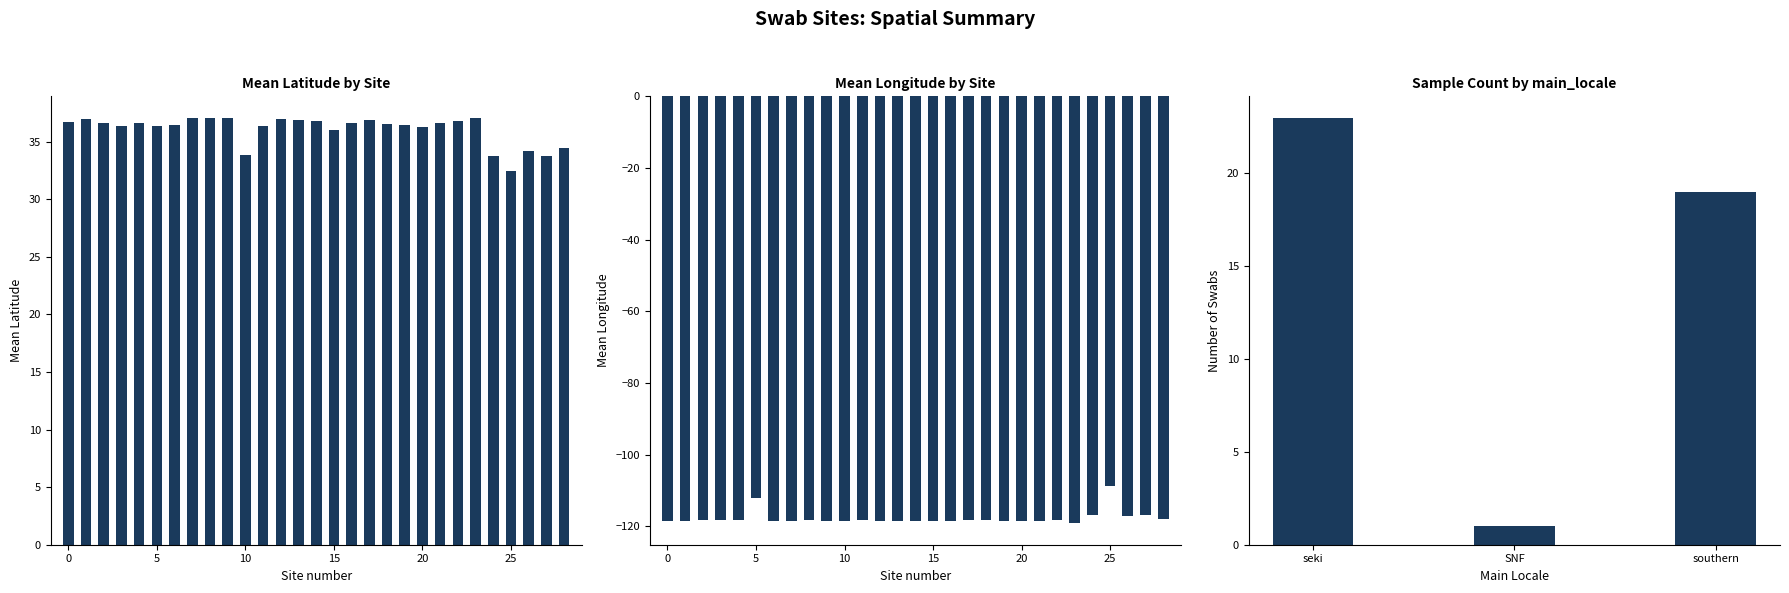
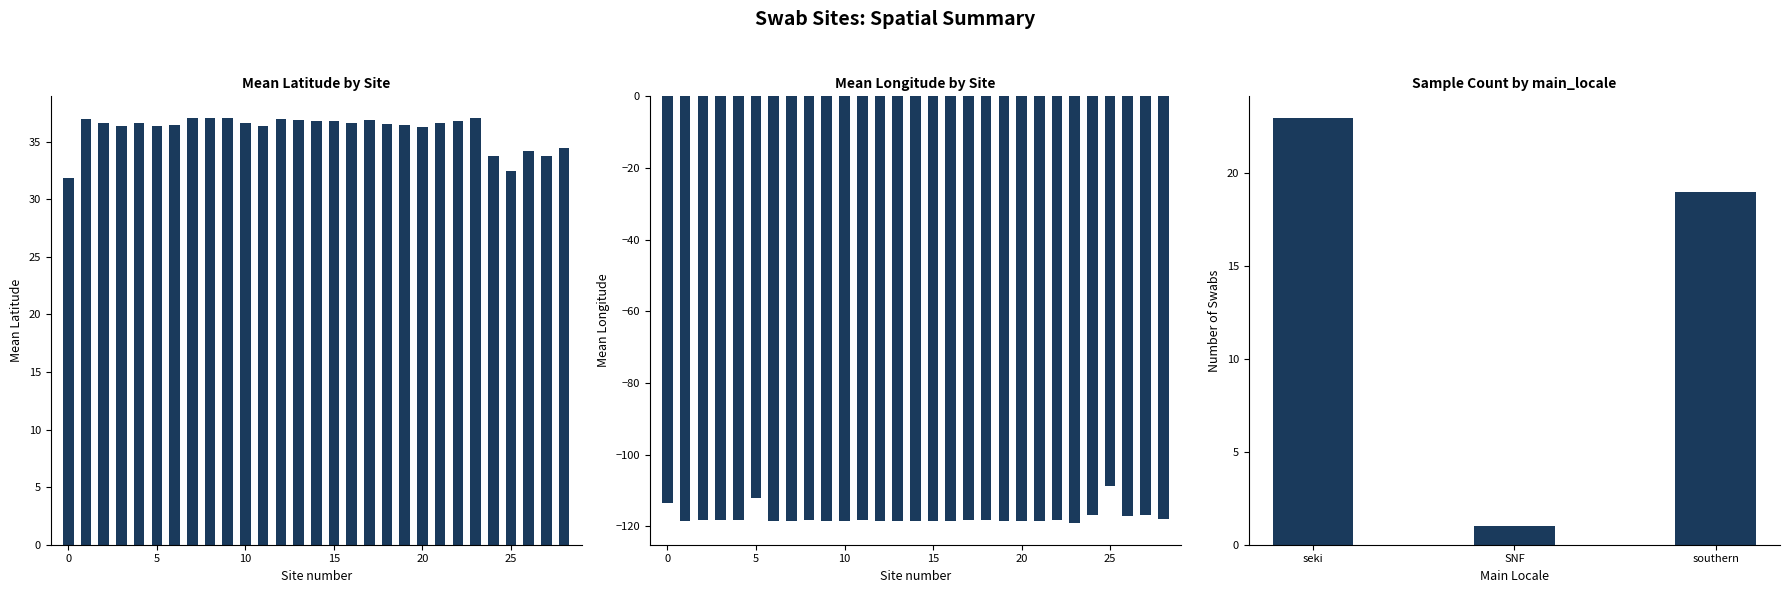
Mean Latitude by Site, 0: 36.7 -> 31.9
Mean Latitude by Site, 10: 33.9 -> 36.7
Mean Latitude by Site, 15: 36.1 -> 36.8
Mean Longitude by Site, 0: -118 -> -114
